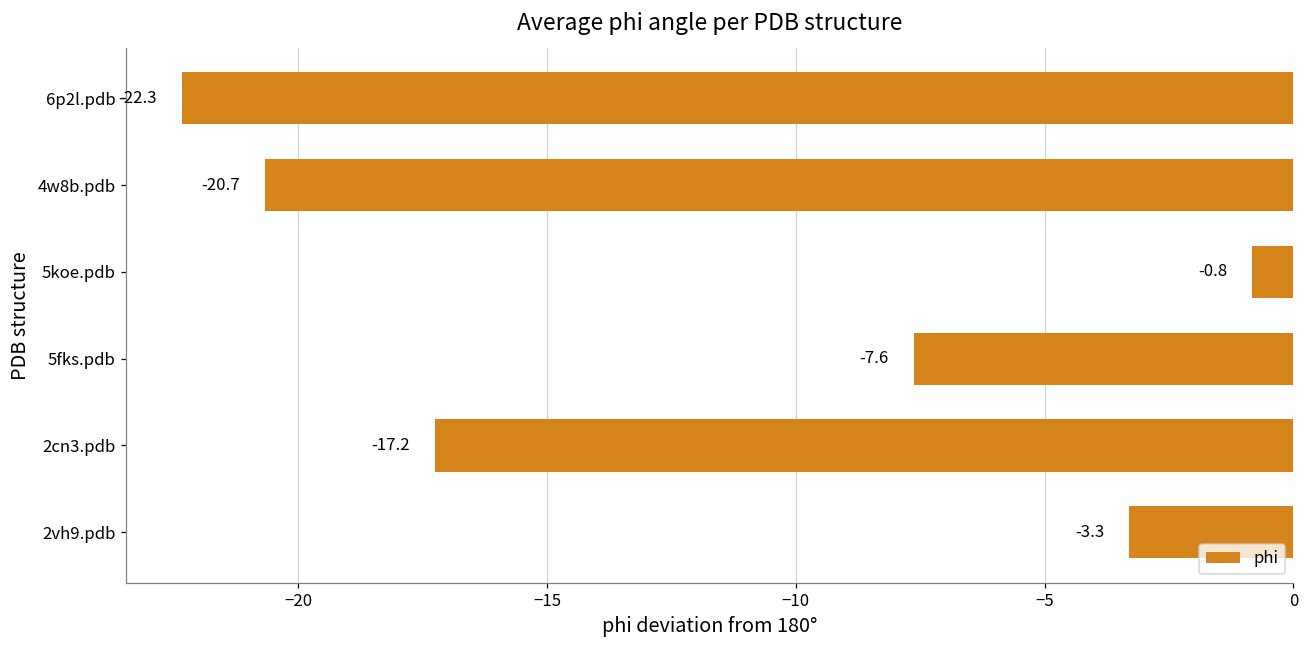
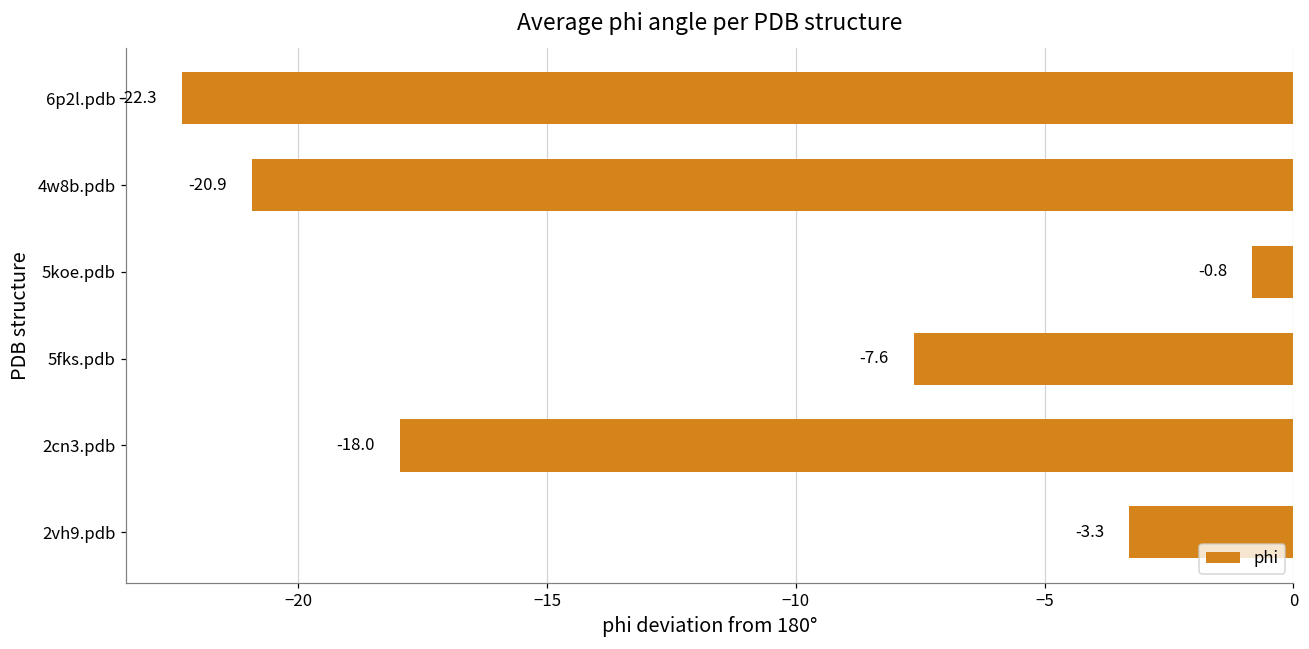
4w8b.pdb: -20.7 -> -20.9
2cn3.pdb: -17.2 -> -18.0
